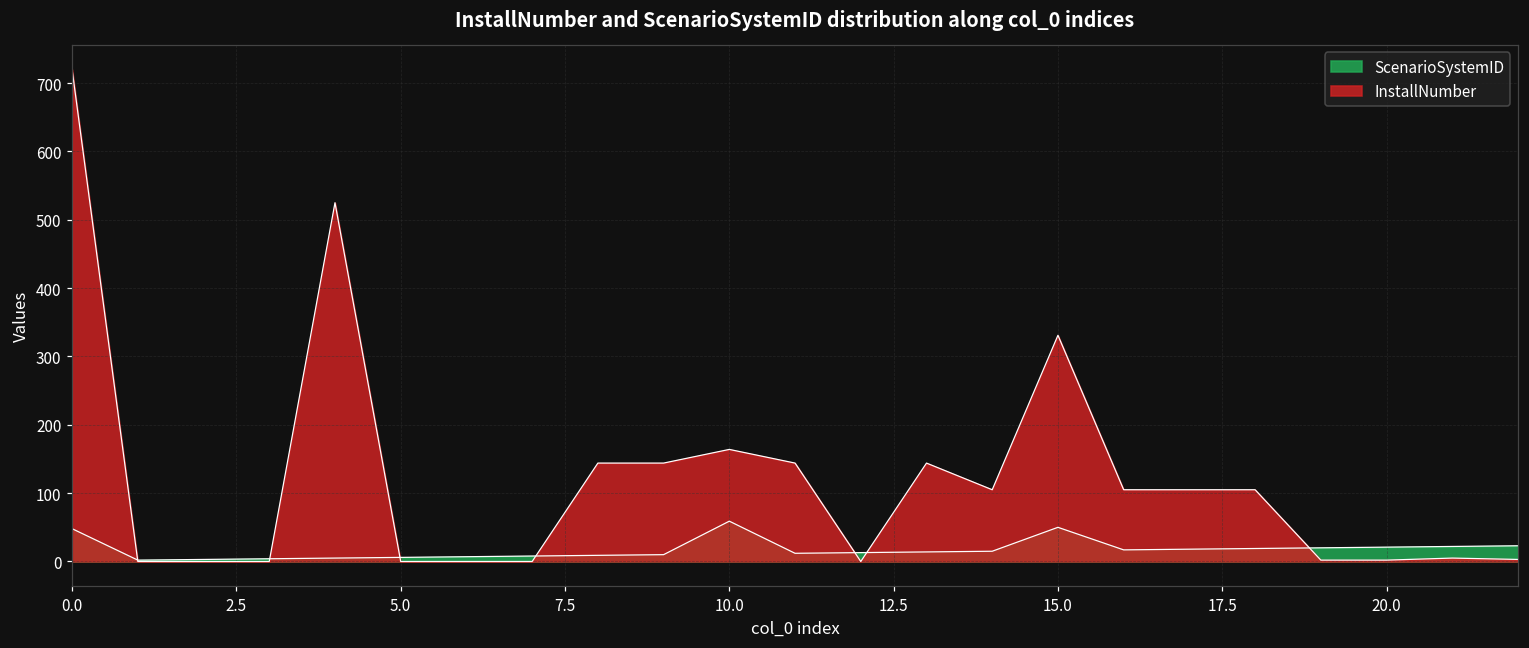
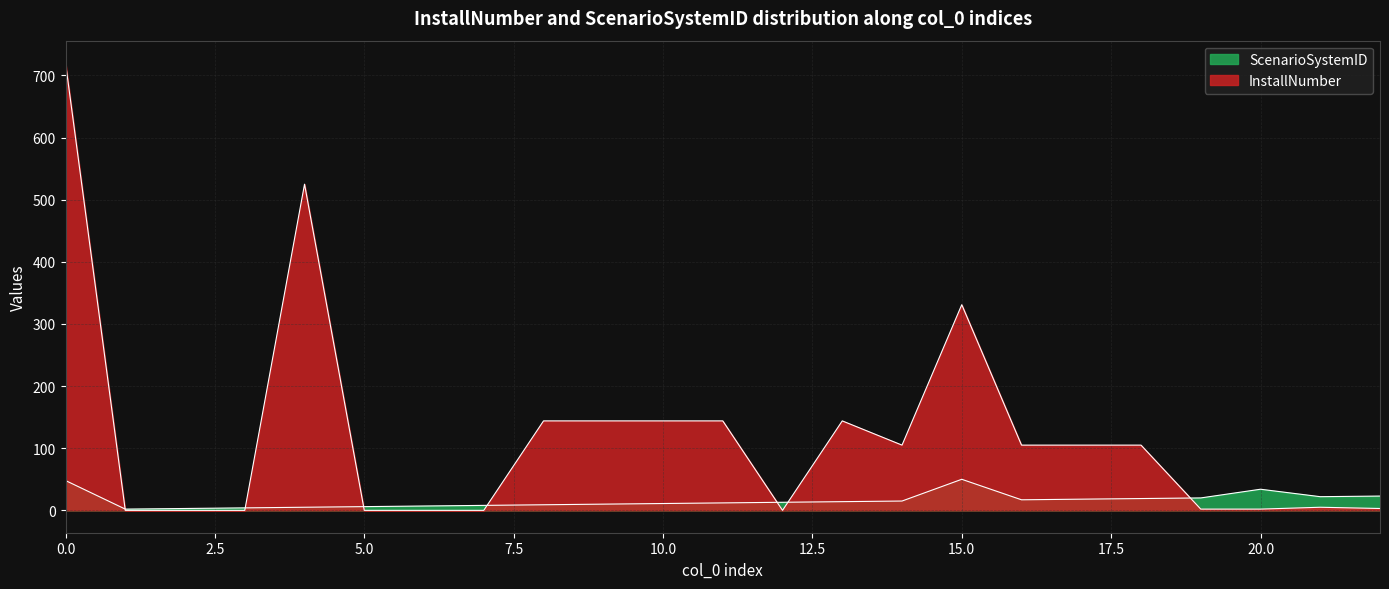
ScenarioSystemID, 10.0: 60 -> 10
InstallNumber, 10.0: 160 -> 140
ScenarioSystemID, 20.0: 20 -> 30
